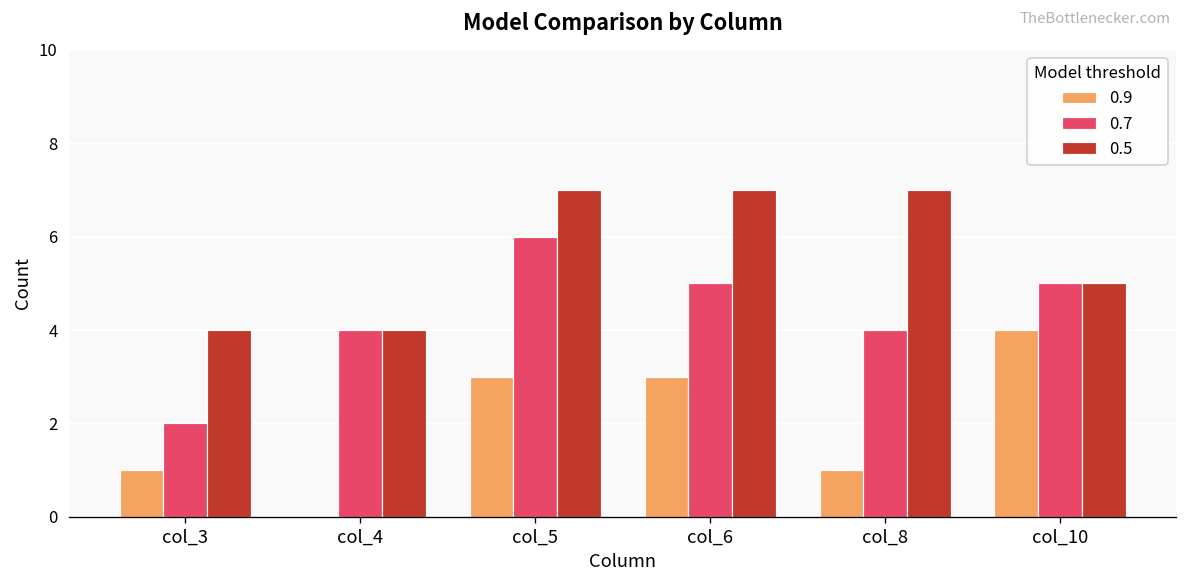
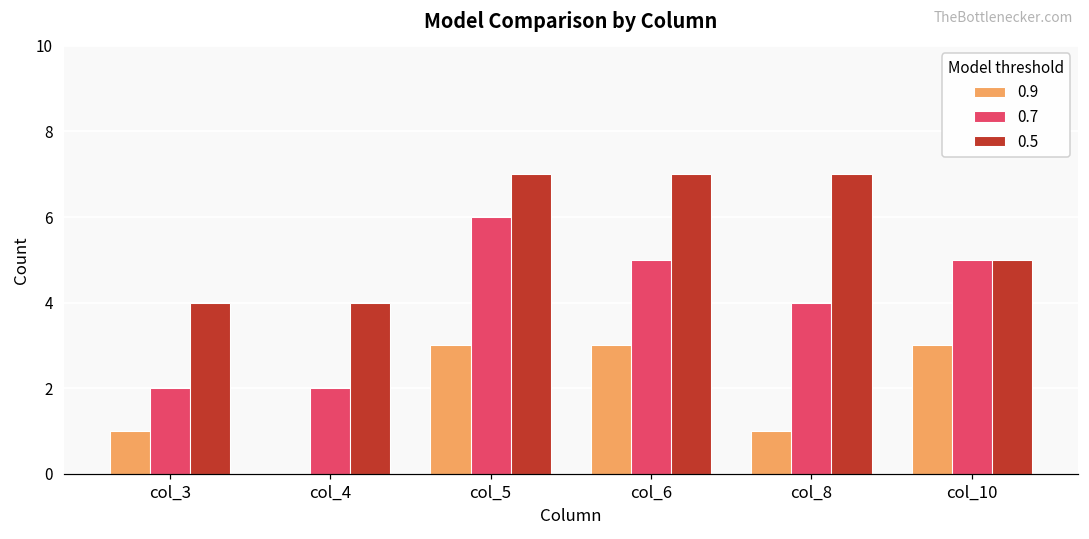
0.7, col_4: 4 -> 2
0.9, col_10: 4 -> 3
